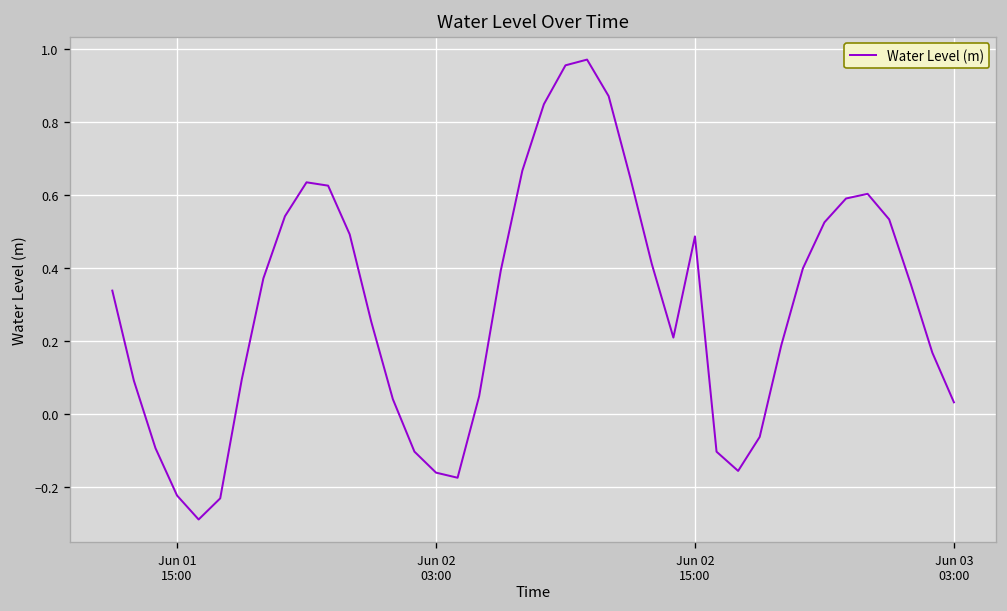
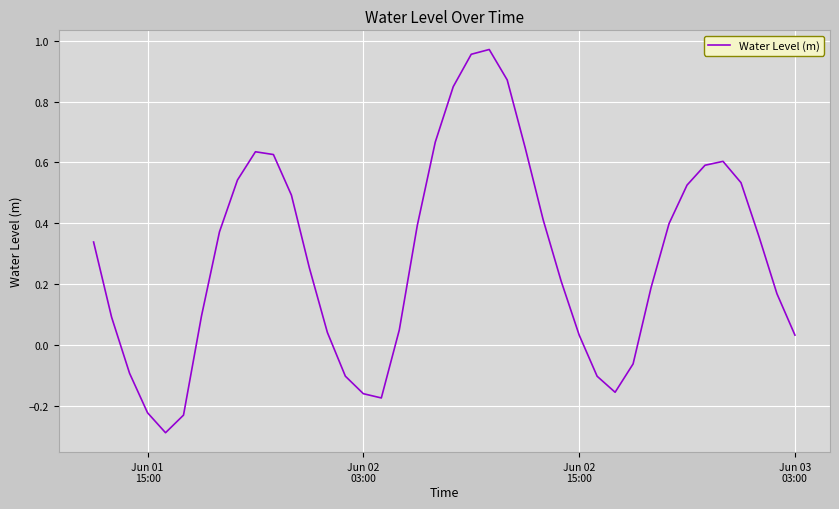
Jun 02 15:00: 0.49 -> 0.03
